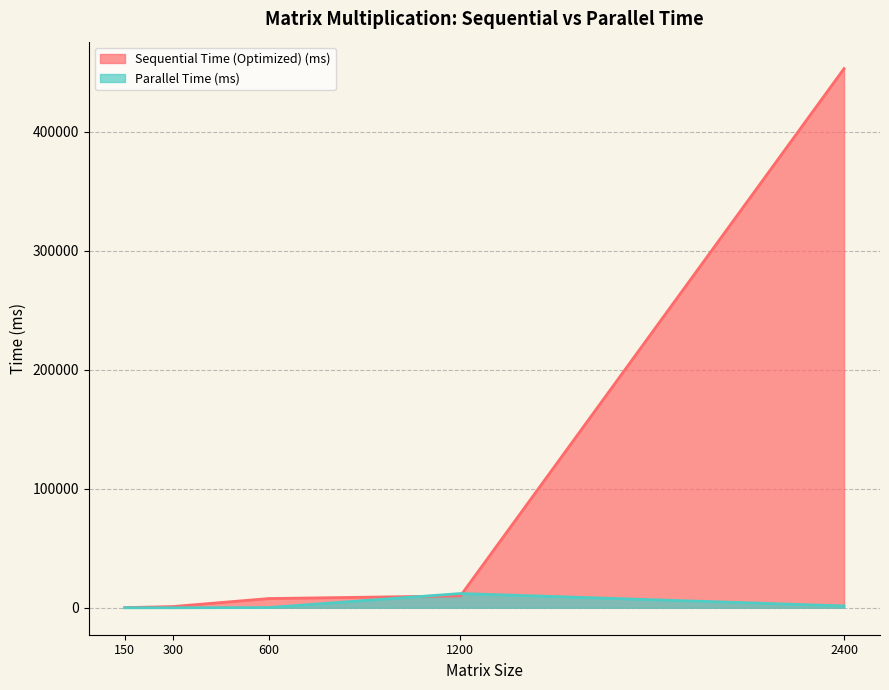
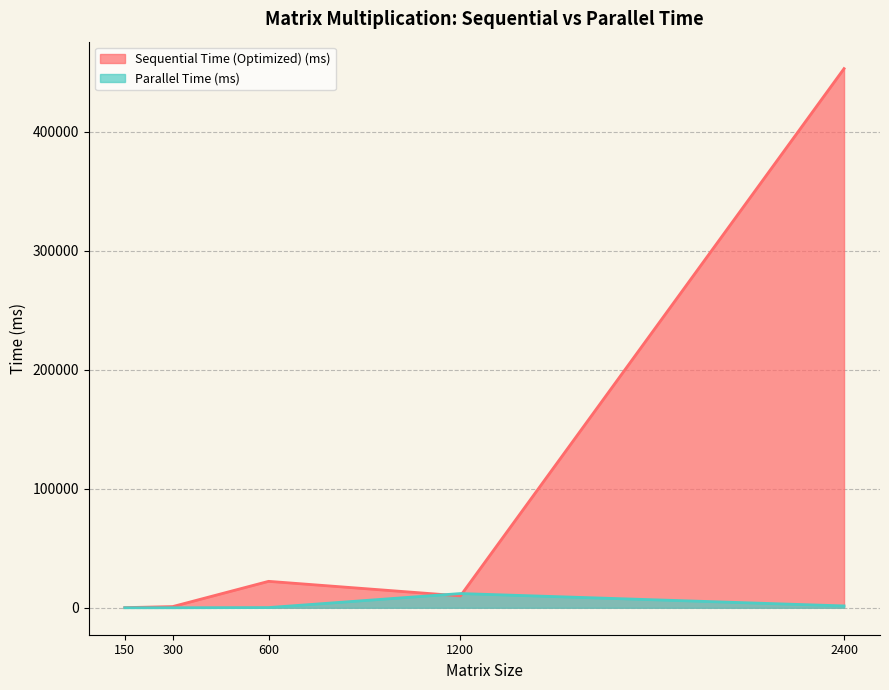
Sequential Time (Optimized) (ms), 600: 8000 -> 22000
